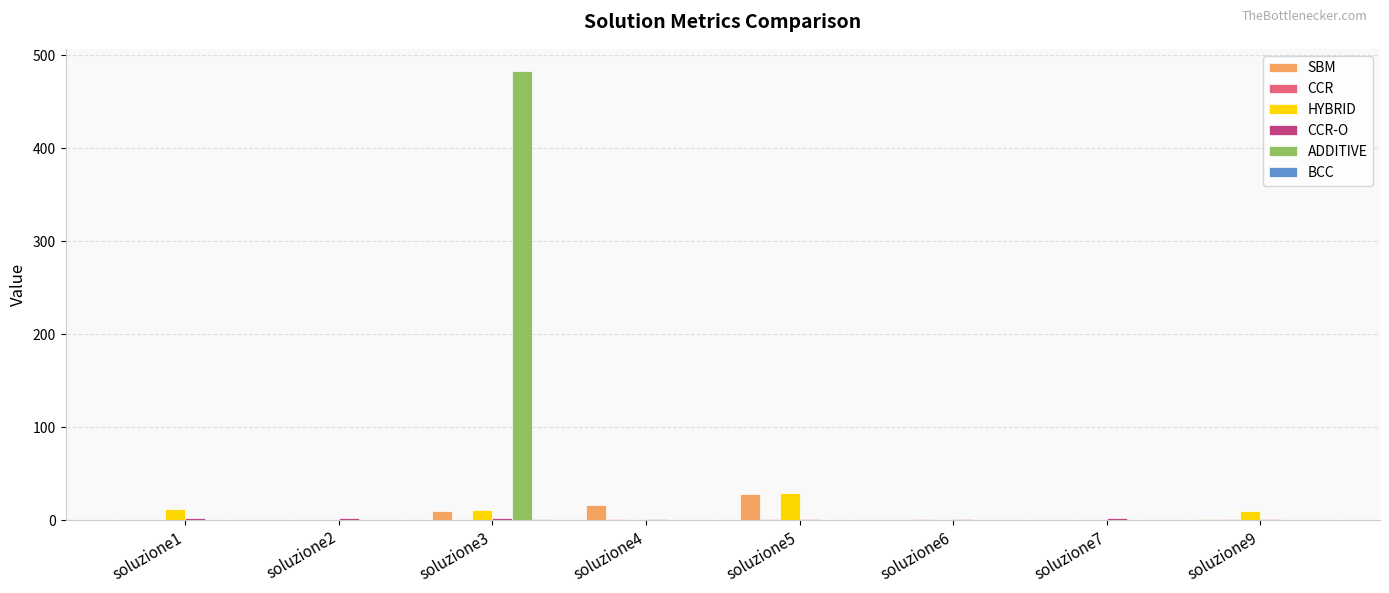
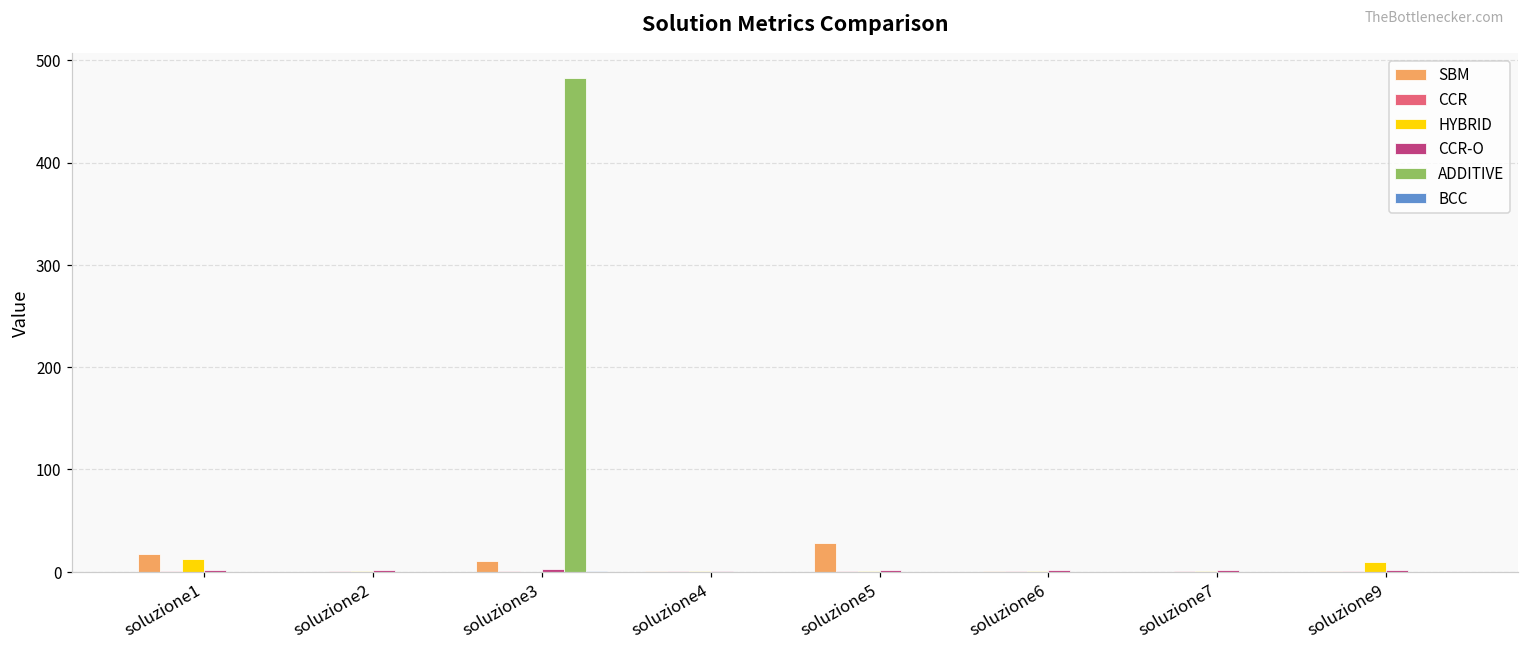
SBM, soluzione1: 0 -> 20
HYBRID, soluzione3: 10 -> 0
SBM, soluzione4: 20 -> 0
HYBRID, soluzione5: 30 -> 0
